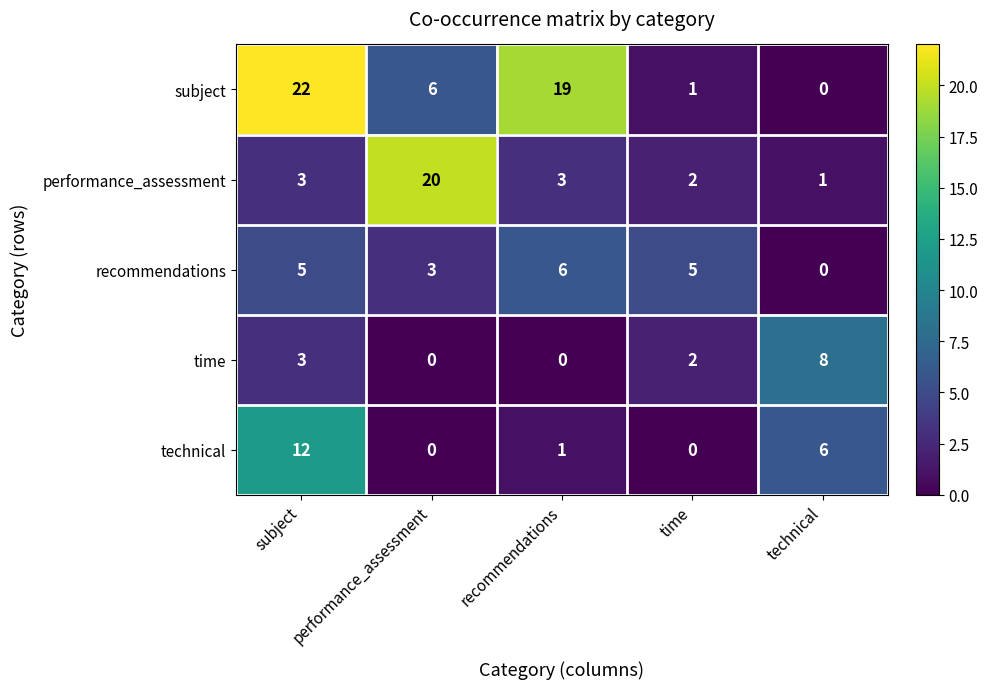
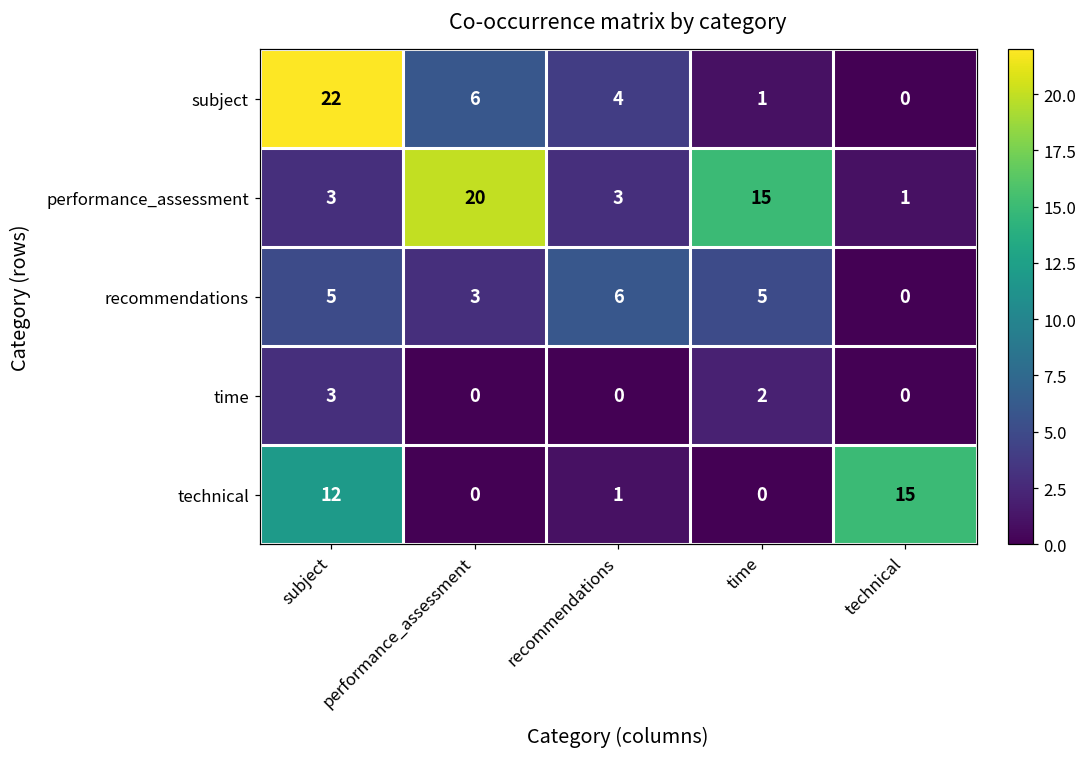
subject, recommendations: 19 -> 4
performance_assessment, time: 2 -> 15
time, technical: 8 -> 0
technical, technical: 6 -> 15
